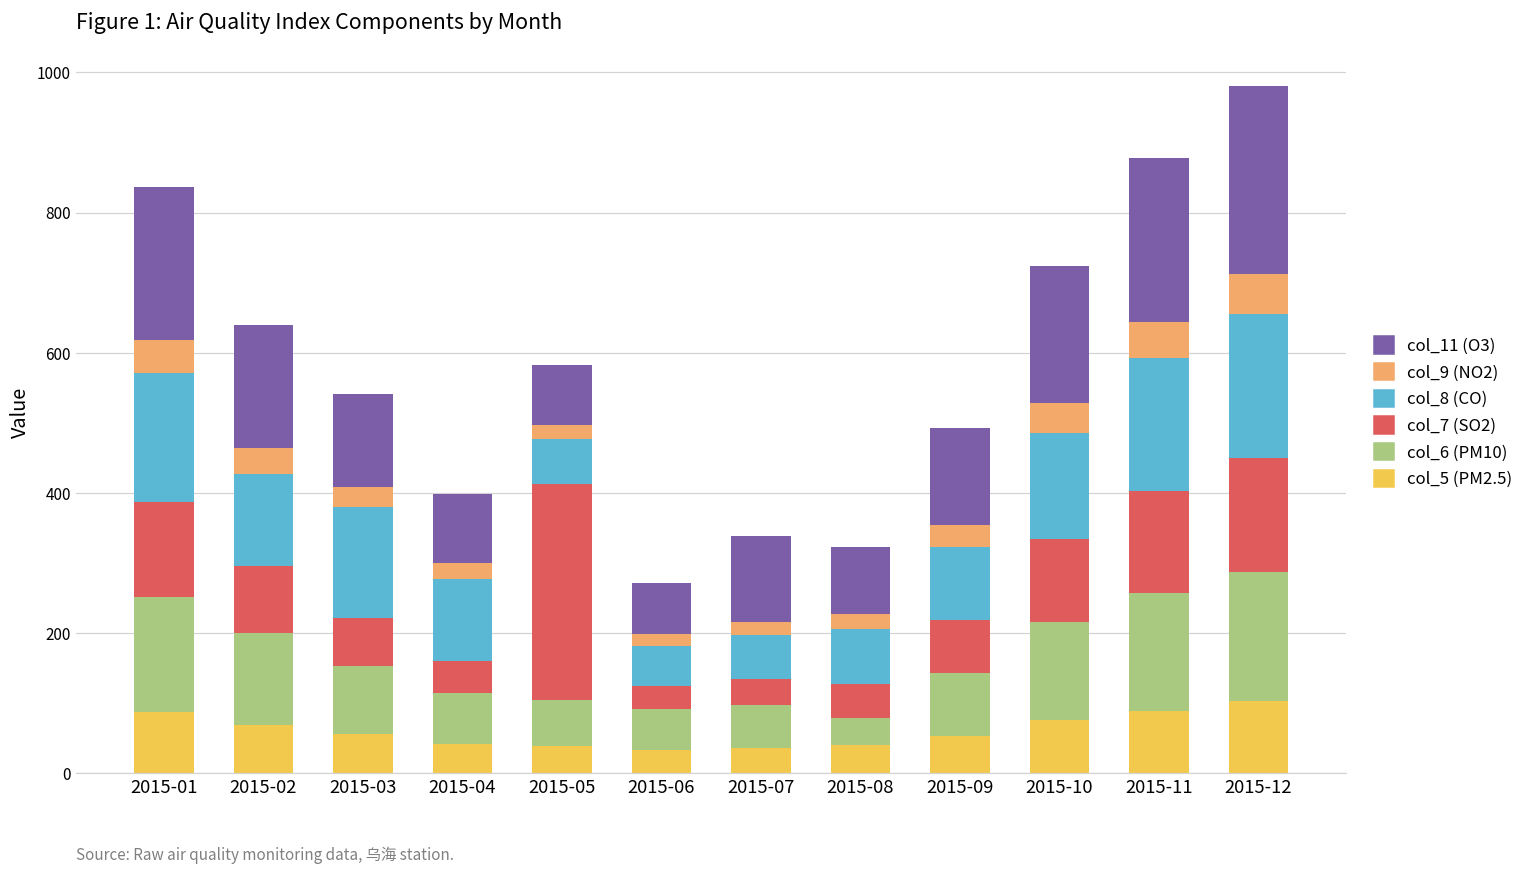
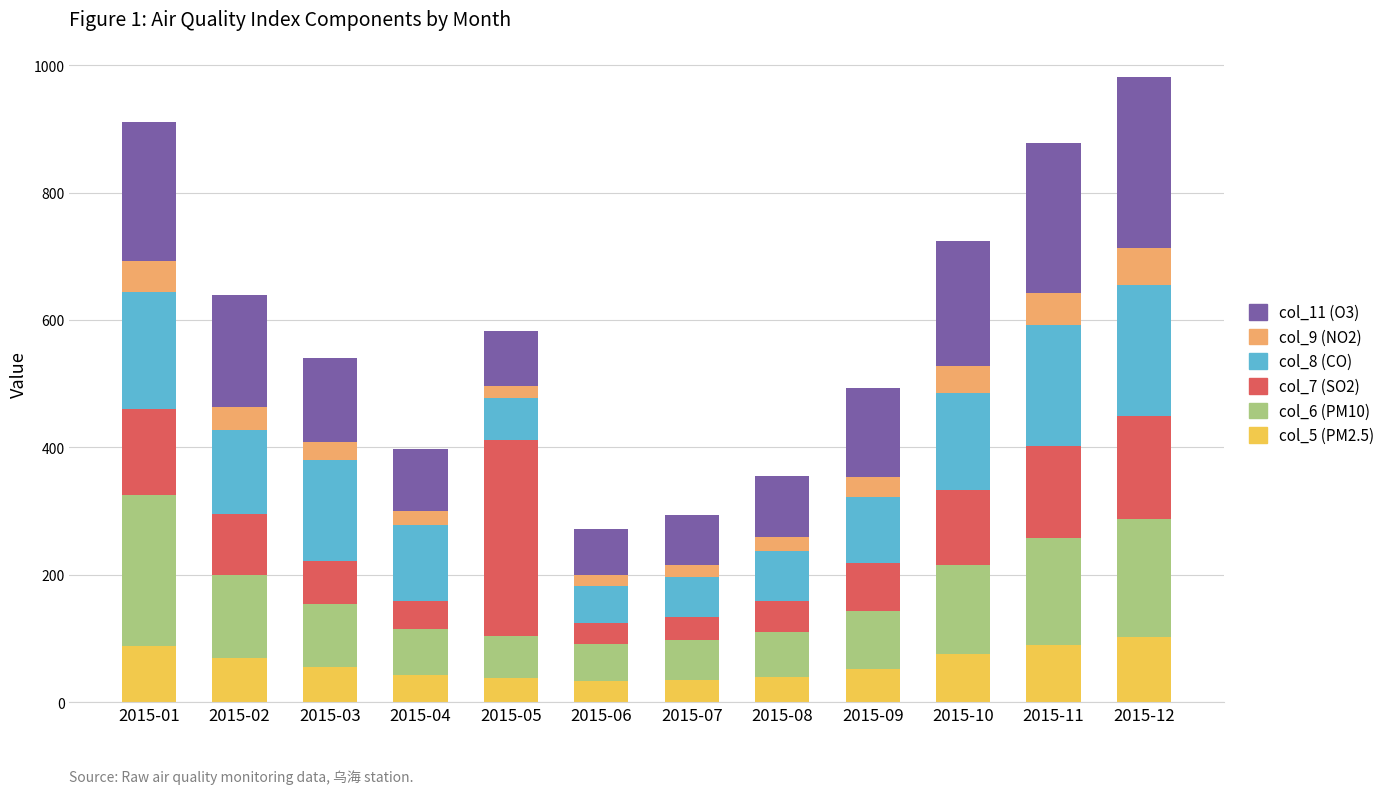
col_6 (PM10), 2015-01: 160 -> 240
col_11 (O3), 2015-07: 120 -> 80
col_6 (PM10), 2015-08: 40 -> 70
